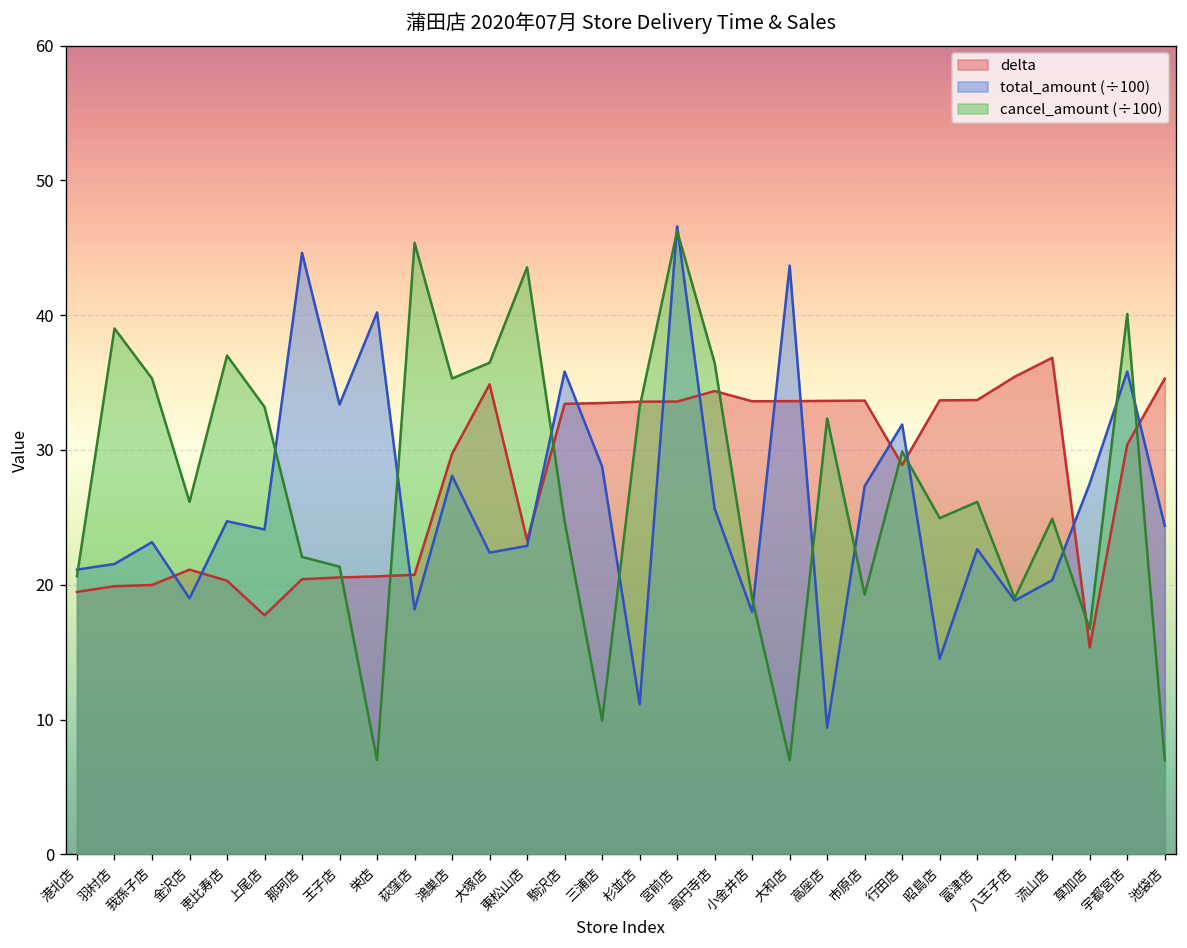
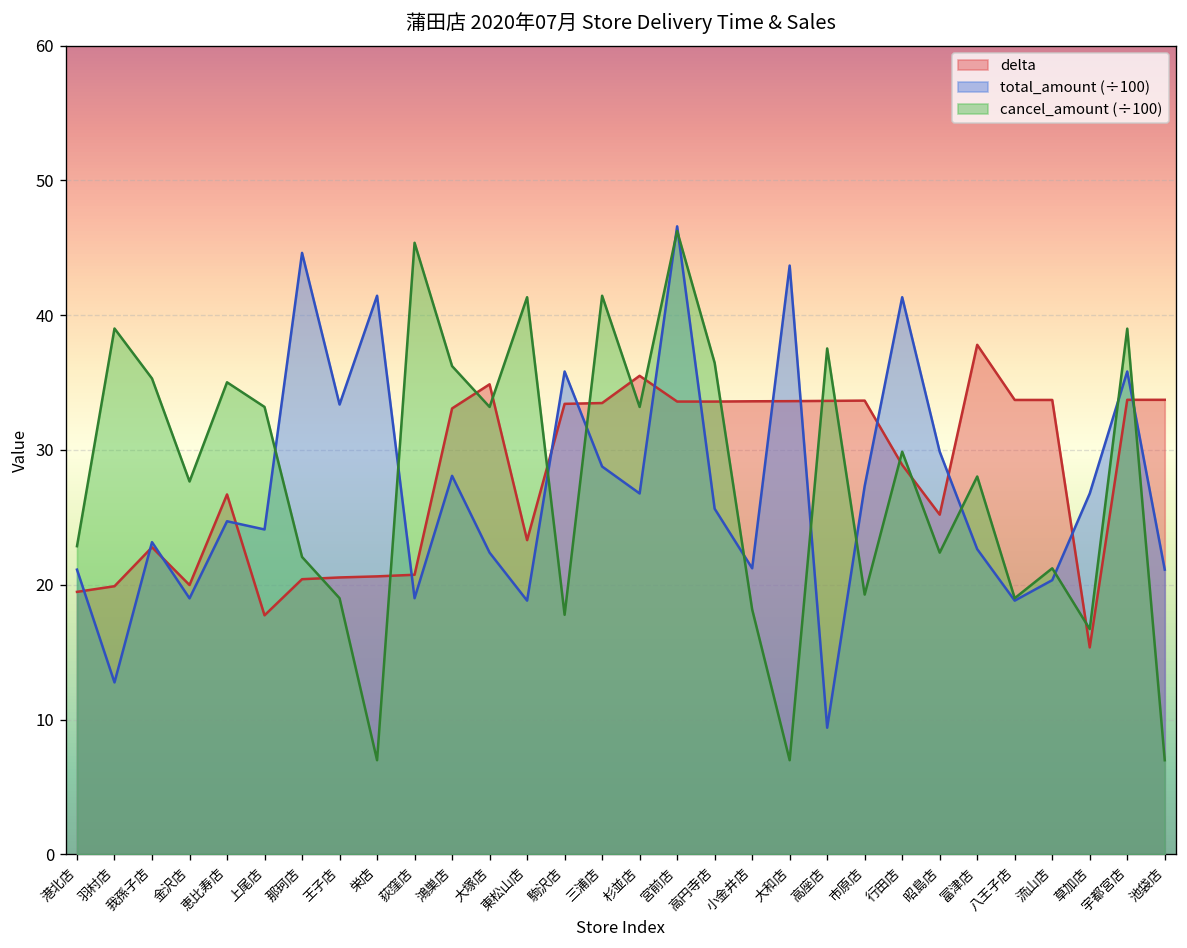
cancel_amount (÷100), 港北店: 20.6 -> 22.9
total_amount (÷100), 羽村店: 21.5 -> 12.8
delta, 我孫子店: 20.0 -> 22.8
delta, 金沢店: 21.1 -> 20.0
cancel_amount (÷100), 金沢店: 26.2 -> 27.7
delta, 恵比寿店: 20.3 -> 26.7
cancel_amount (÷100), 恵比寿店: 37.0 -> 35.0
cancel_amount (÷100), 王子店: 21.3 -> 19.0
total_amount (÷100), 栄店: 40.2 -> 41.4
total_amount (÷100), 荻窪店: 18.2 -> 19.0
delta, 鴻巣店: 29.7 -> 33.1
cancel_amount (÷100), 鴻巣店: 35.3 -> 36.2
cancel_amount (÷100), 大塚店: 36.5 -> 33.2
total_amount (÷100), 東松山店: 22.9 -> 18.8
cancel_amount (÷100), 東松山店: 43.6 -> 41.3
cancel_amount (÷100), 駒沢店: 24.7 -> 17.8
cancel_amount (÷100), 三浦店: 9.9 -> 41.4
delta, 杉並店: 33.6 -> 35.5
total_amount (÷100), 杉並店: 11.1 -> 26.8
delta, 高円寺店: 34.4 -> 33.6
total_amount (÷100), 小金井店: 18.0 -> 21.2
cancel_amount (÷100), 小金井店: 19.0 -> 18.2
cancel_amount (÷100), 高座店: 32.3 -> 37.5
total_amount (÷100), 行田店: 31.9 -> 41.3
delta, 昭島店: 33.7 -> 25.2
total_amount (÷100), 昭島店: 14.5 -> 29.9
cancel_amount (÷100), 昭島店: 24.9 -> 22.4
delta, 富津店: 33.7 -> 37.8
cancel_amount (÷100), 富津店: 26.2 -> 28.0
delta, 八王子店: 35.4 -> 33.7
delta, 流山店: 36.8 -> 33.7
cancel_amount (÷100), 流山店: 24.9 -> 21.2
total_amount (÷100), 草加店: 27.5 -> 26.8
delta, 宇都宮店: 30.4 -> 33.7
cancel_amount (÷100), 宇都宮店: 40.1 -> 39.0
delta, 池袋店: 35.3 -> 33.7
total_amount (÷100), 池袋店: 24.4 -> 21.1
